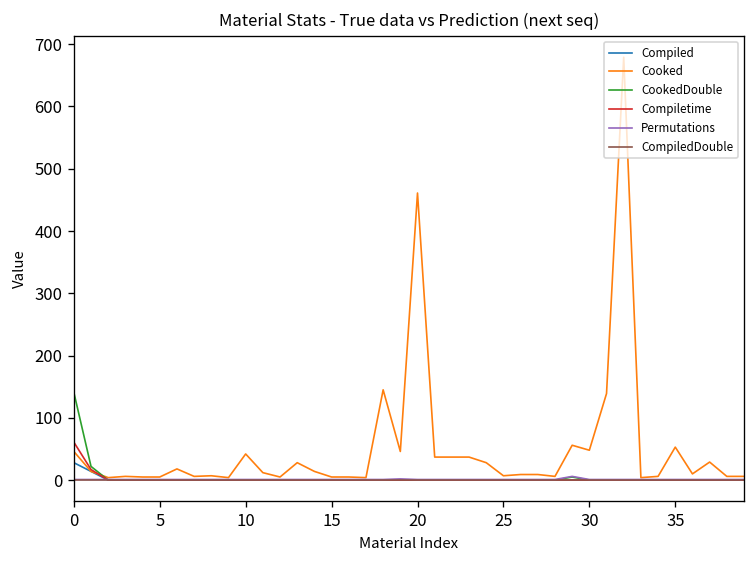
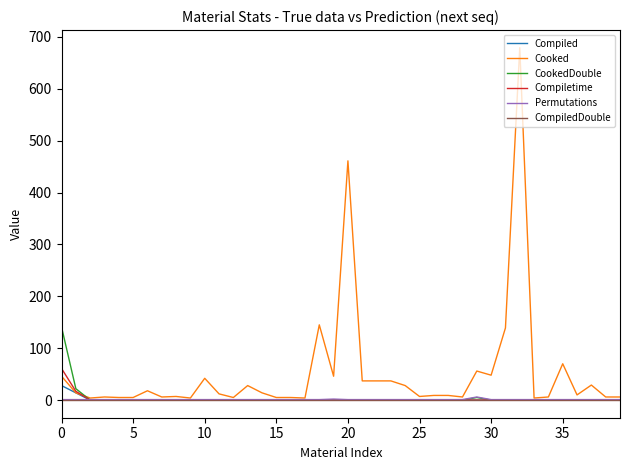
Cooked, 35: 50 -> 70
